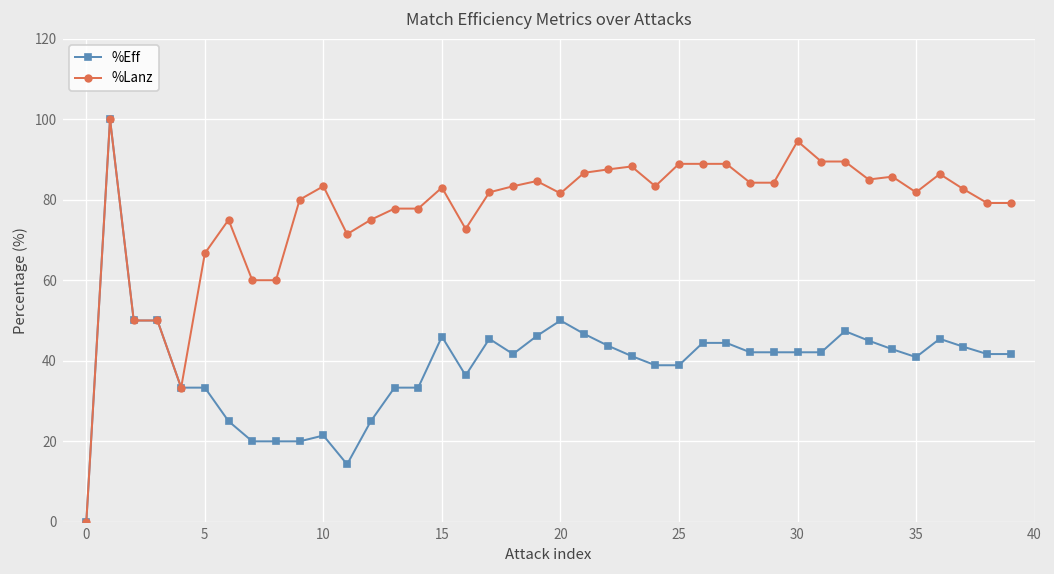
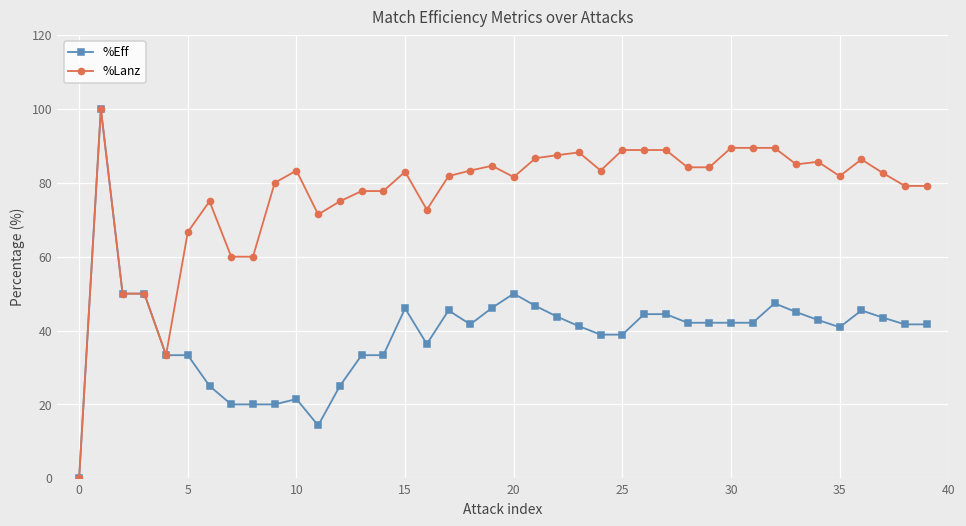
%Lanz, 30: 95 -> 89
